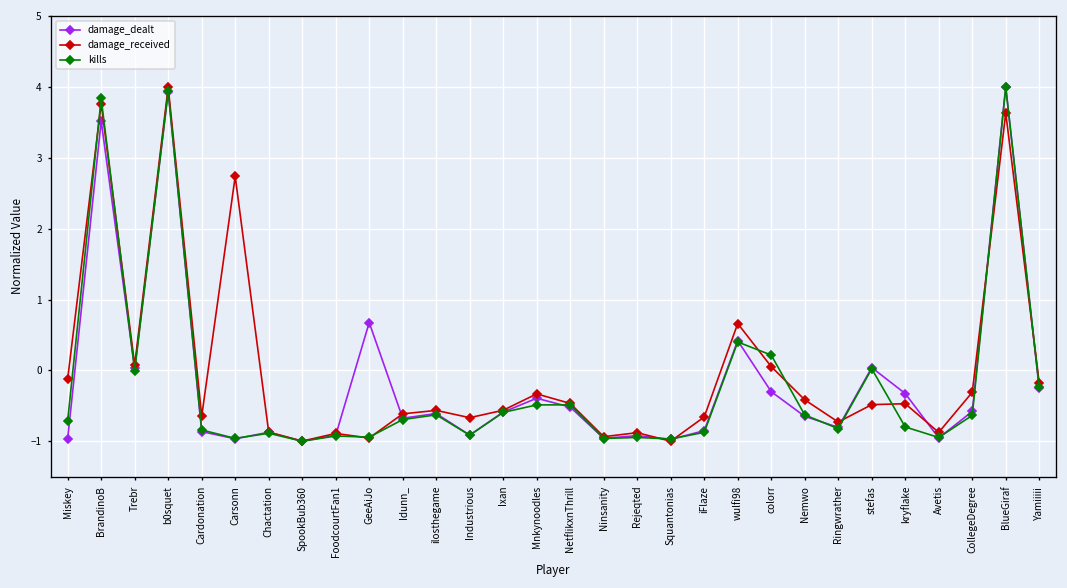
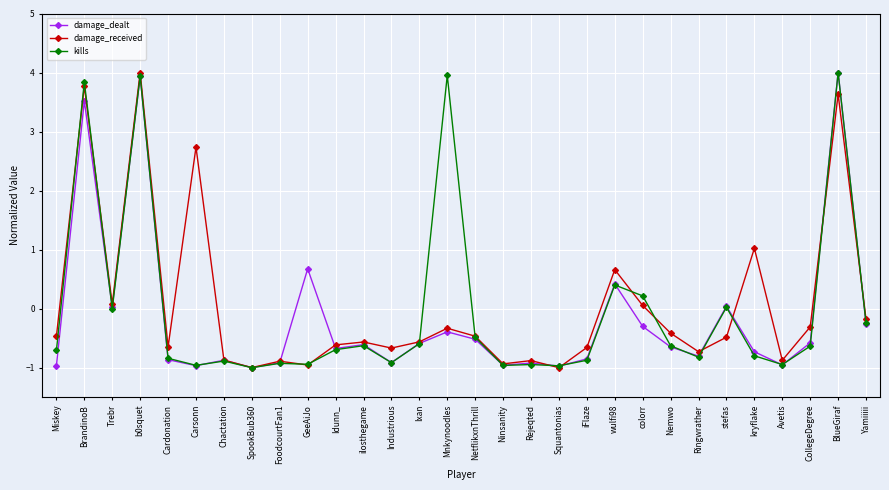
damage_received, Miskey: -0.1 -> -0.5
kills, Mnkynoodles: -0.5 -> 4.0
damage_dealt, kryflake: -0.3 -> -0.7
damage_received, kryflake: -0.5 -> 1.0
